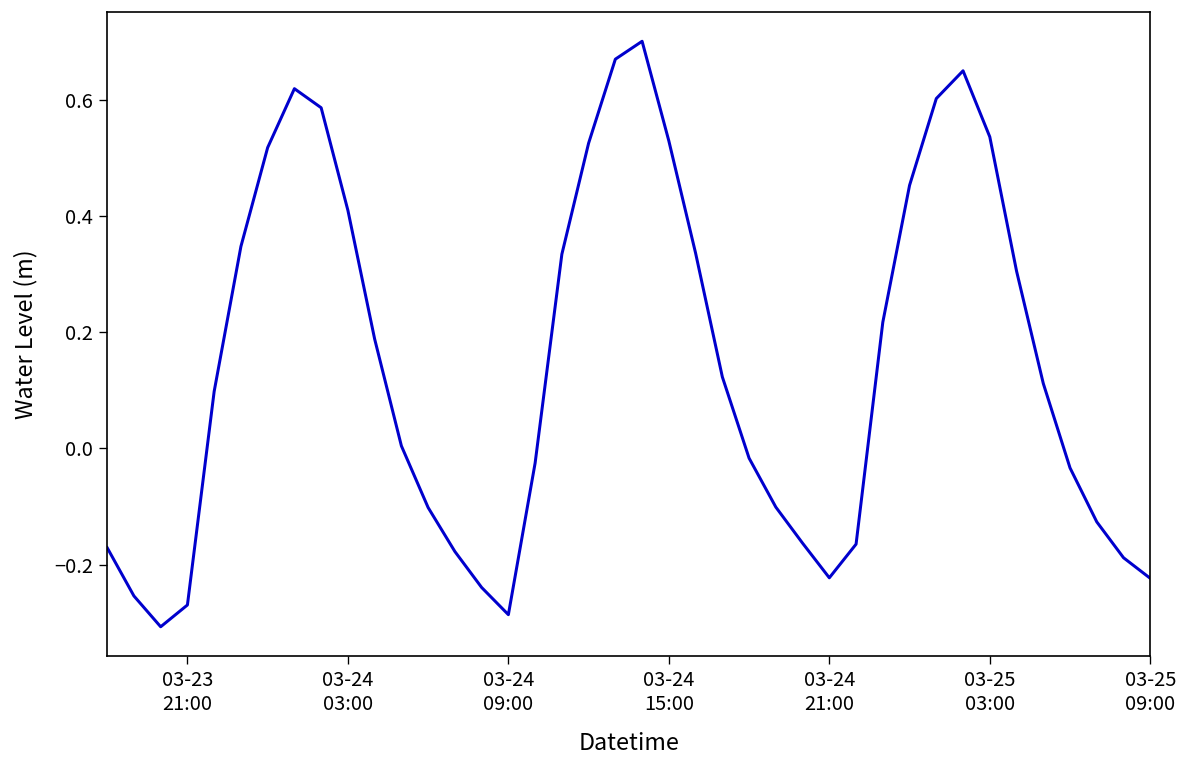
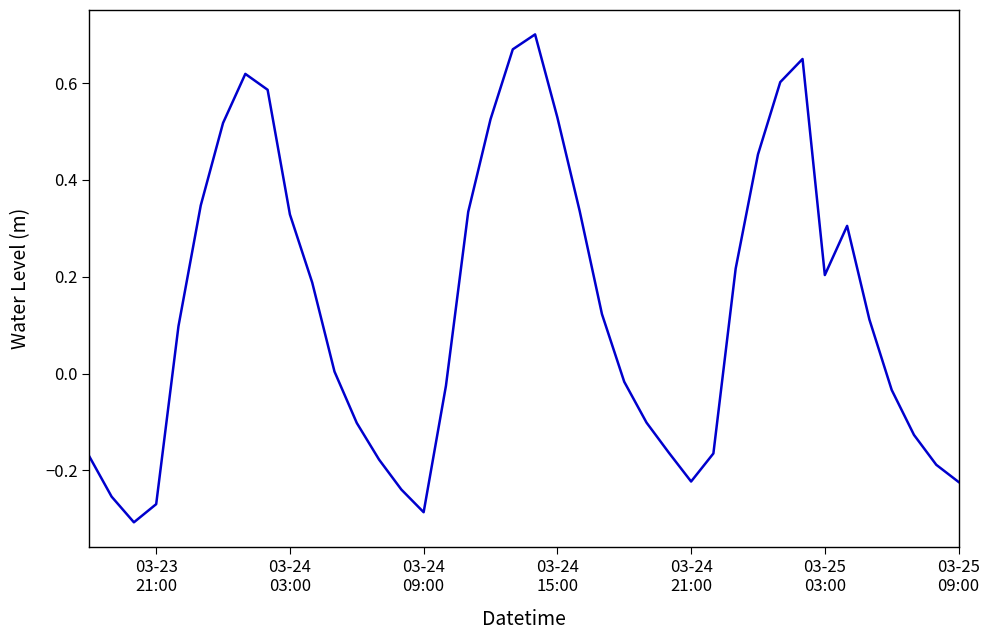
03-24 03:00: 0.41 -> 0.33
03-25 03:00: 0.54 -> 0.20
